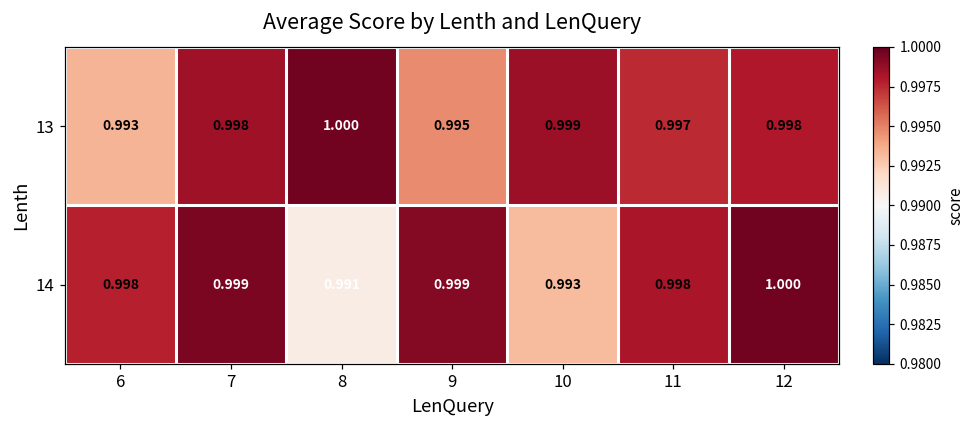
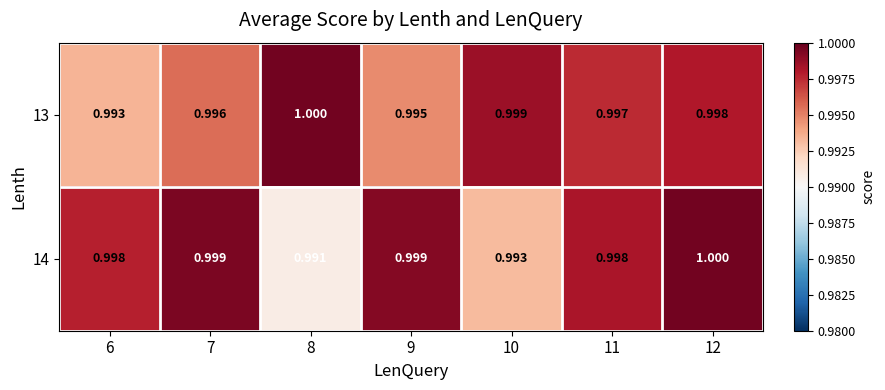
13, 7: 0.998 -> 0.996
